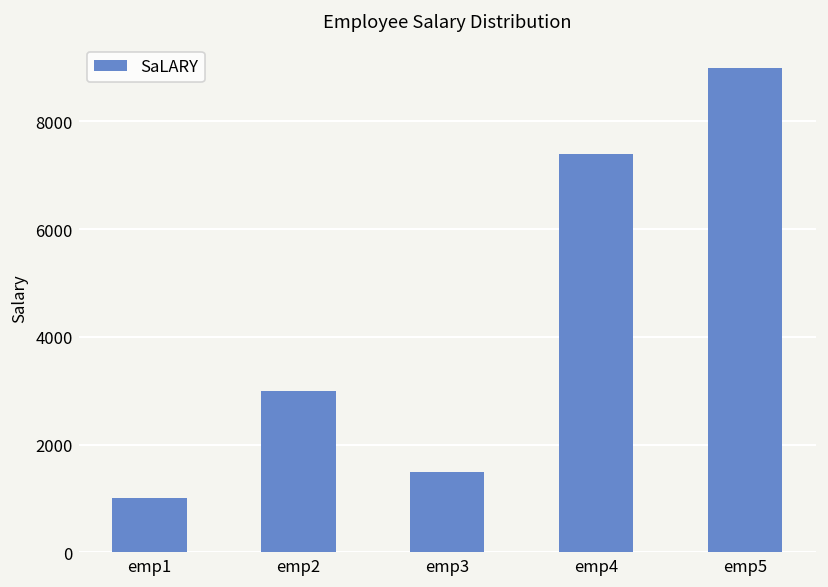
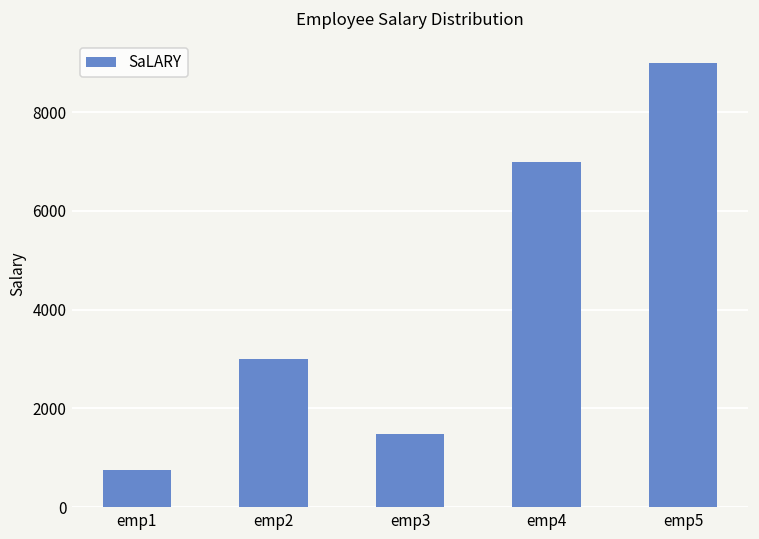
emp1: 1000 -> 800
emp4: 7400 -> 7000
